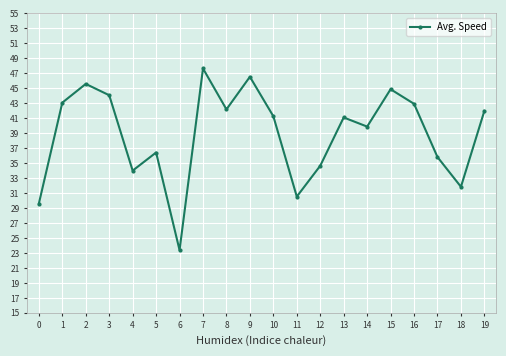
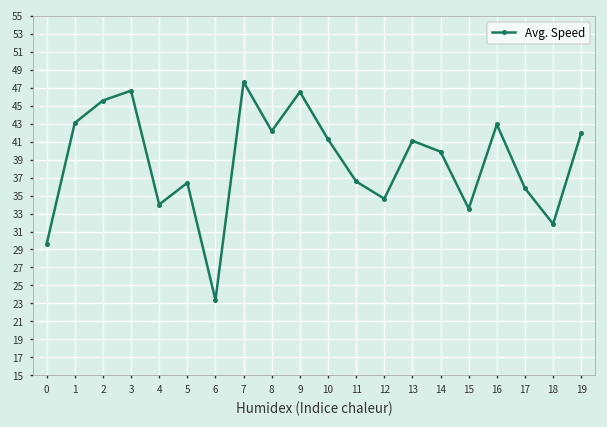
3: 44 -> 47
11: 31 -> 37
15: 45 -> 34
